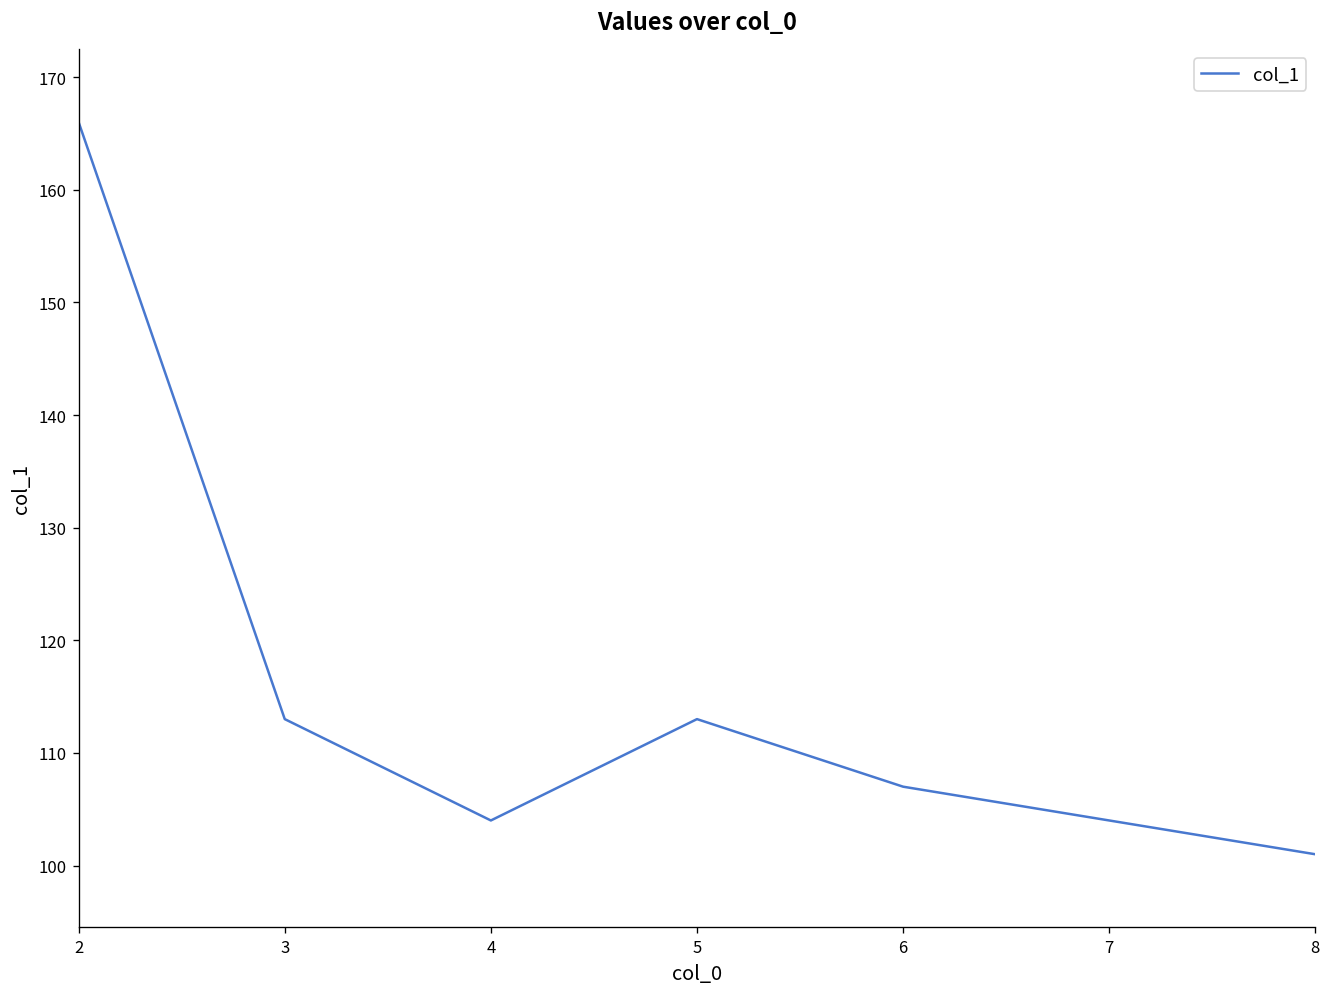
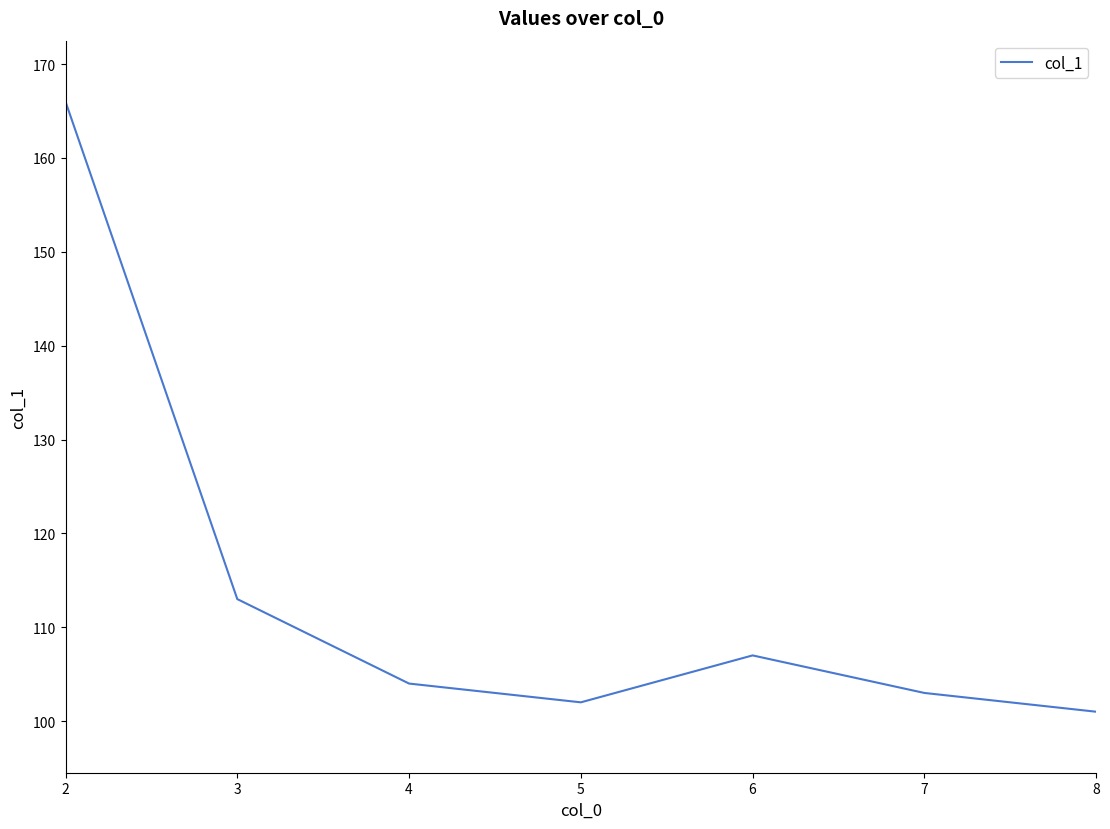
5: 113 -> 102
7: 104 -> 103
